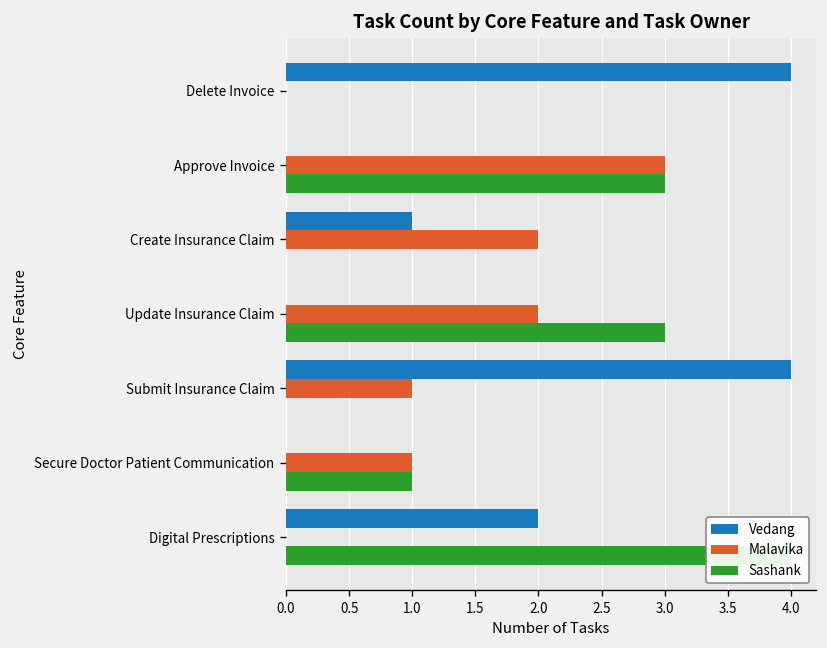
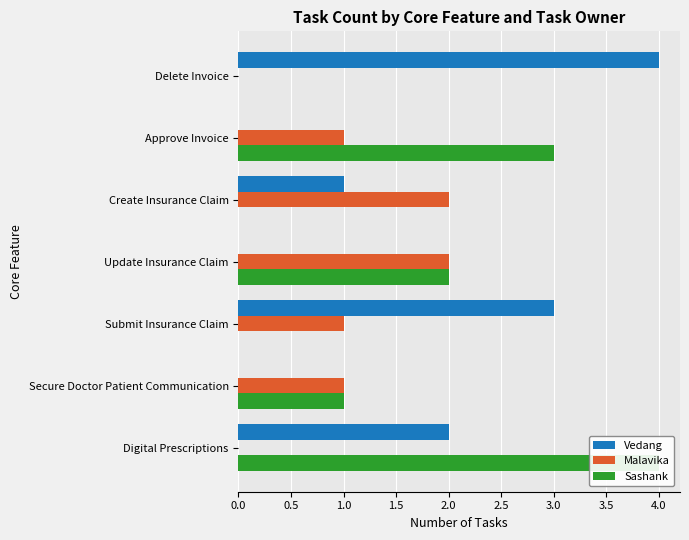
Malavika, Approve Invoice: 3 -> 1
Sashank, Update Insurance Claim: 3 -> 2
Vedang, Submit Insurance Claim: 4 -> 3
